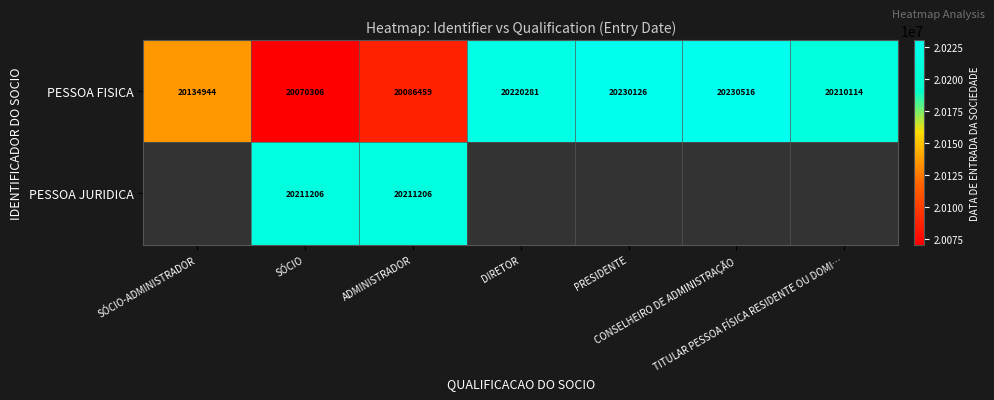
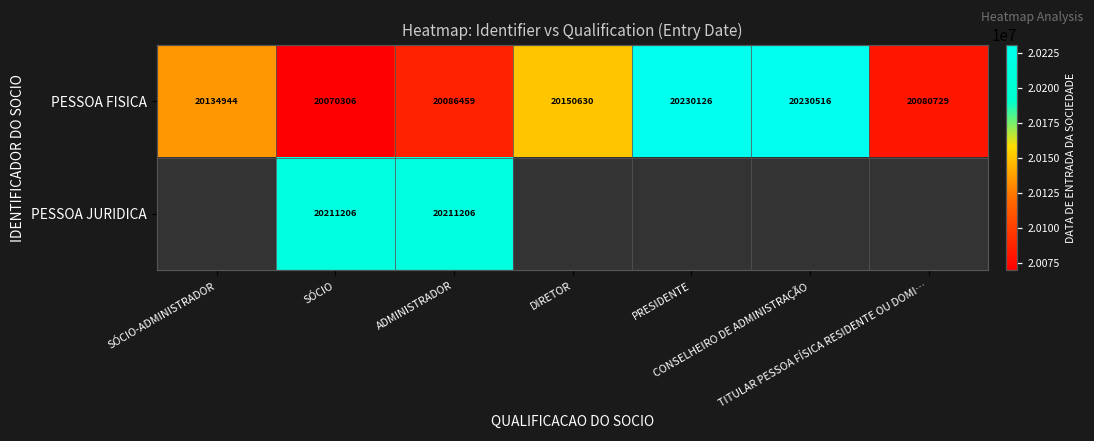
PESSOA FISICA, DIRETOR: 20220281 -> 20150630
PESSOA FISICA, TITULAR PESSOA FÍSICA RESIDENTE OU DOMI…: 20210114 -> 20080729
